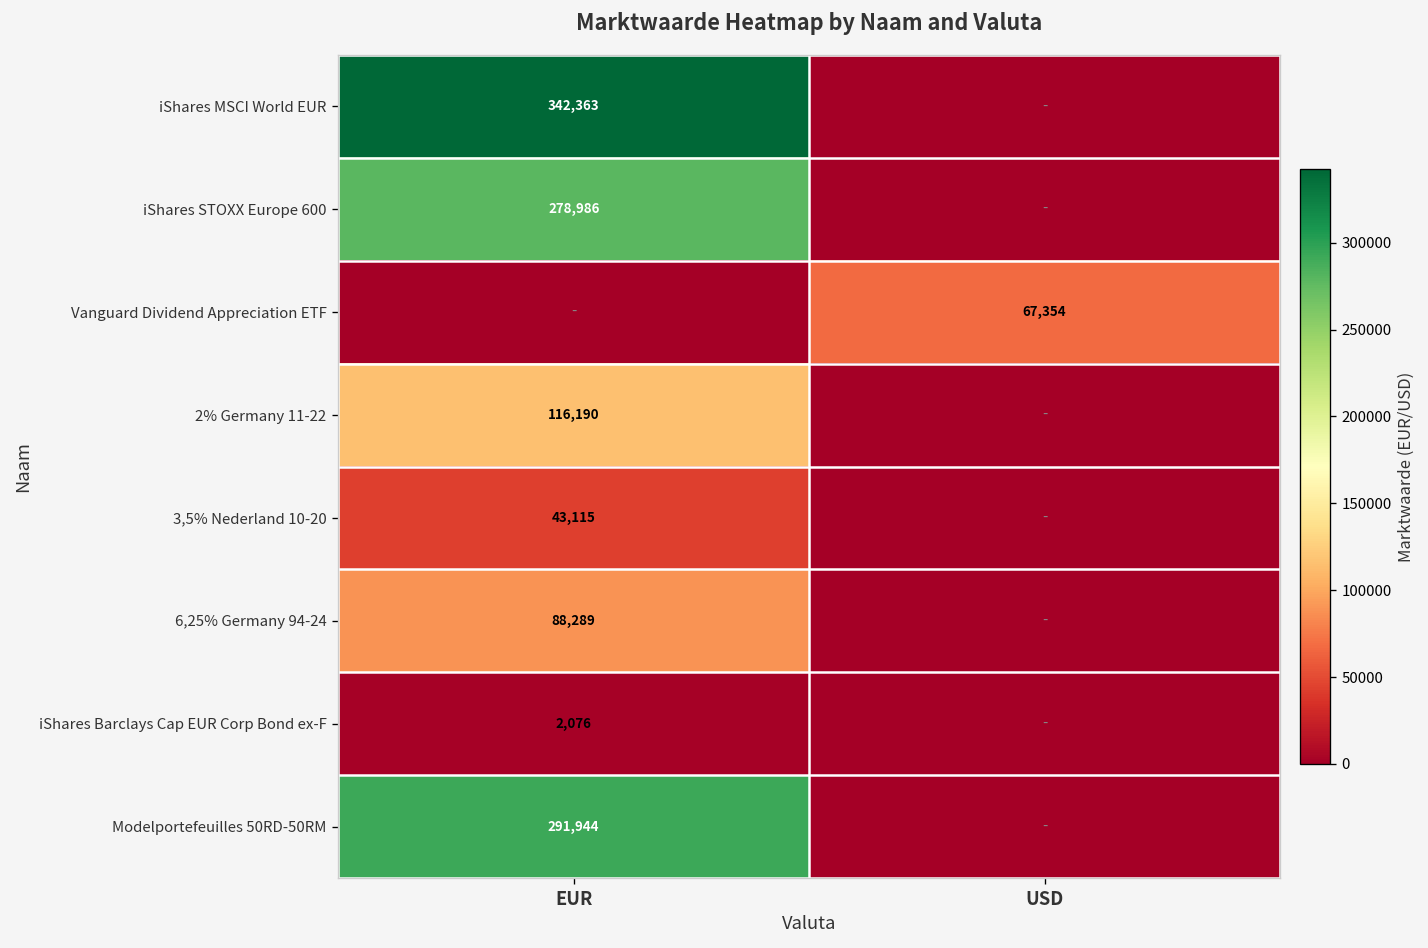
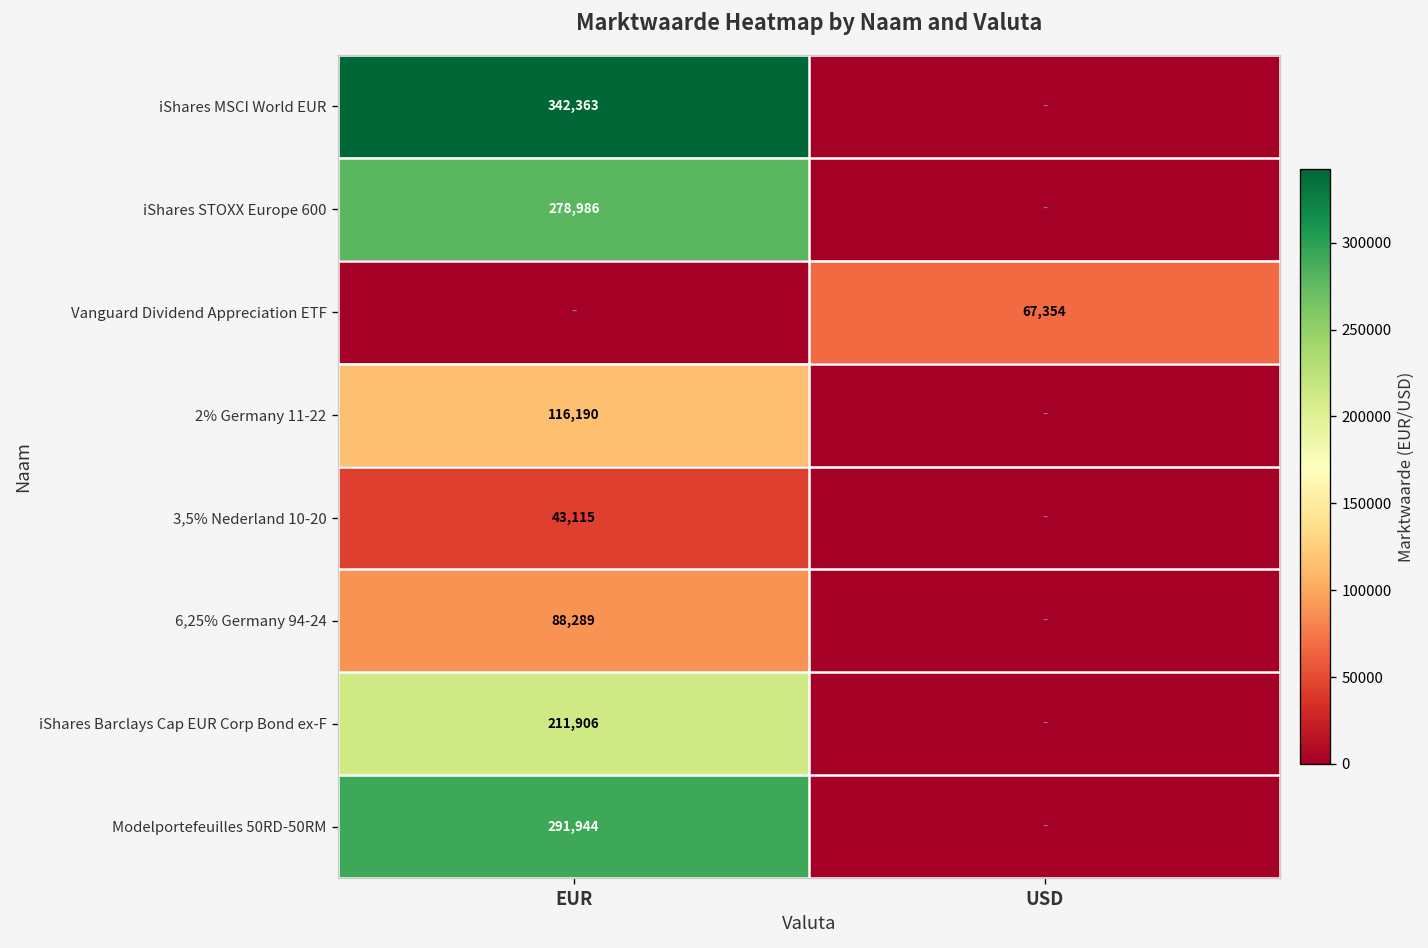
iShares Barclays Cap EUR Corp Bond ex-F, EUR: 2,076 -> 211,906
